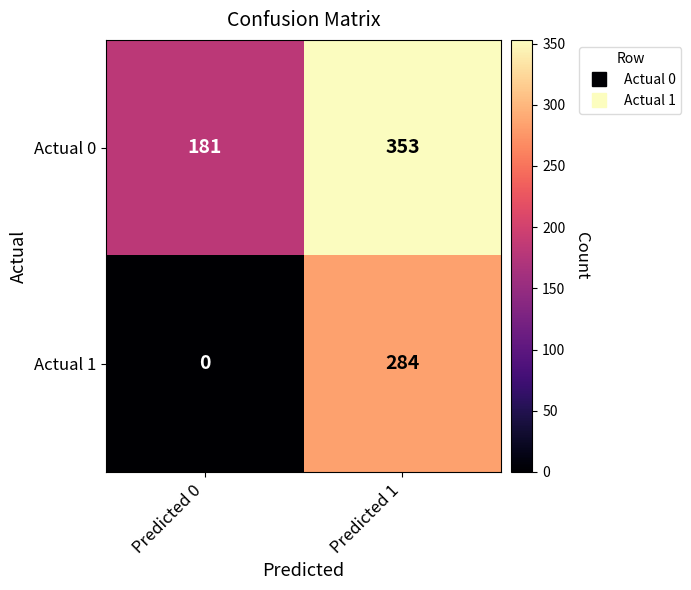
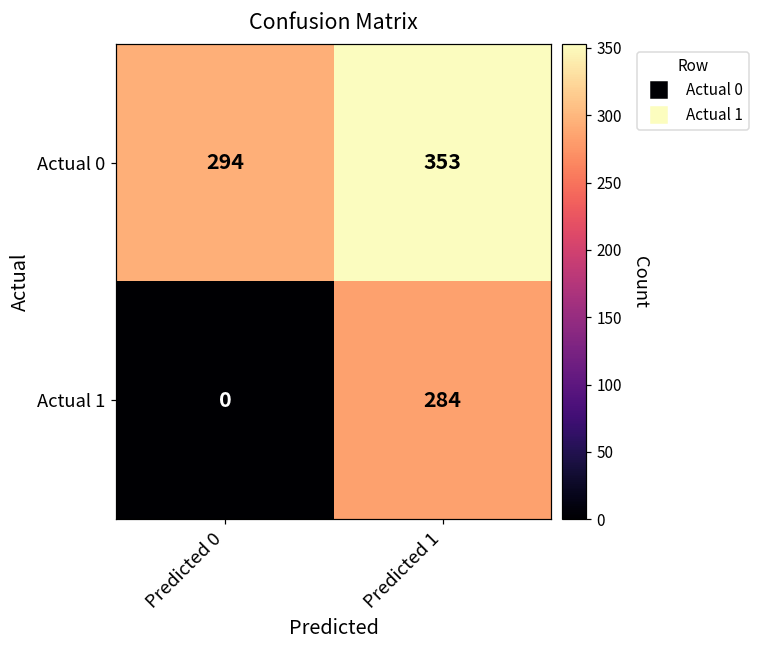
Actual 0, Predicted 0: 181 -> 294
